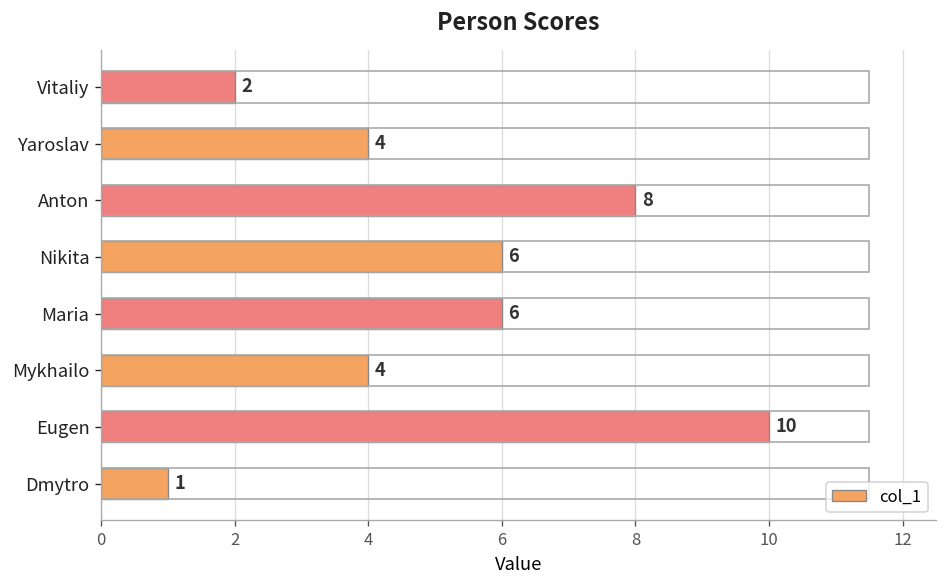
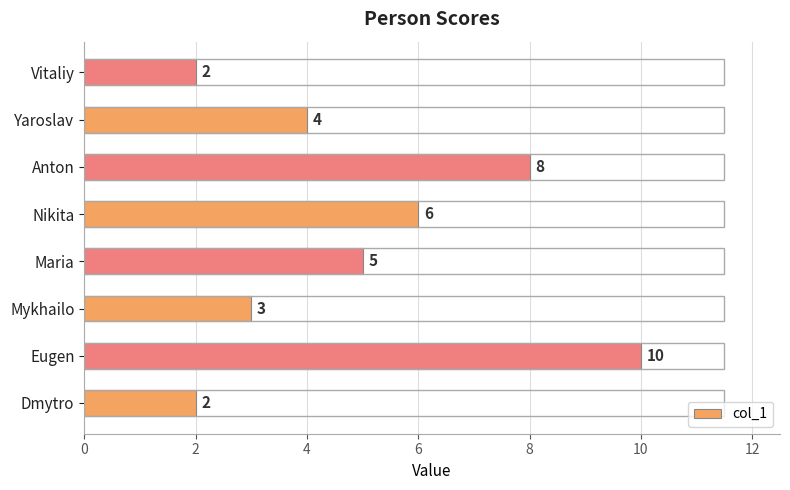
Maria: 6 -> 5
Mykhailo: 4 -> 3
Dmytro: 1 -> 2
